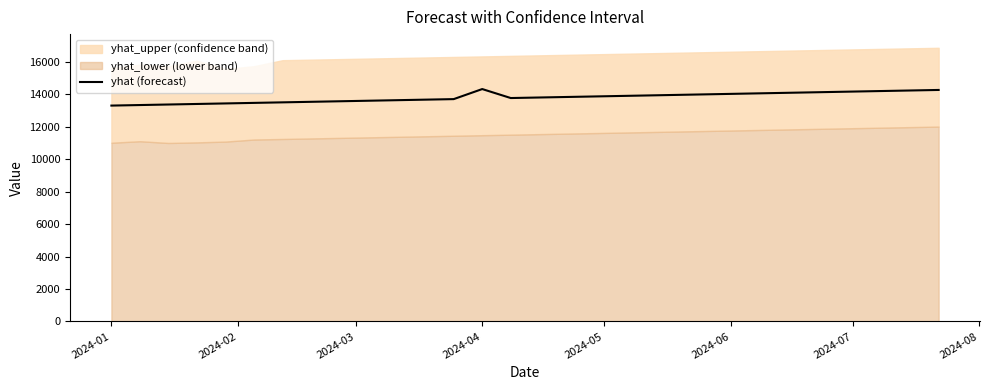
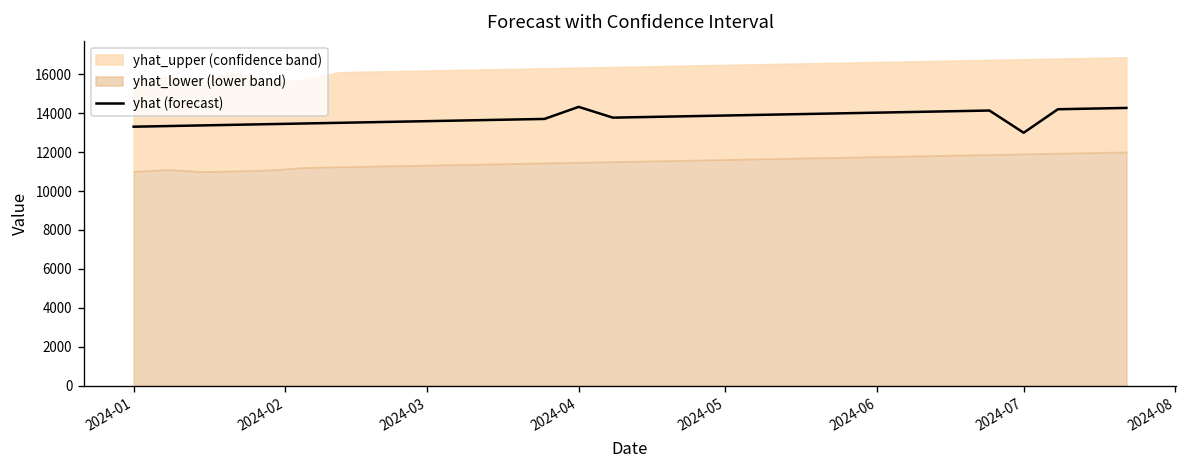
yhat (forecast), 2024-07: 14200 -> 13000
